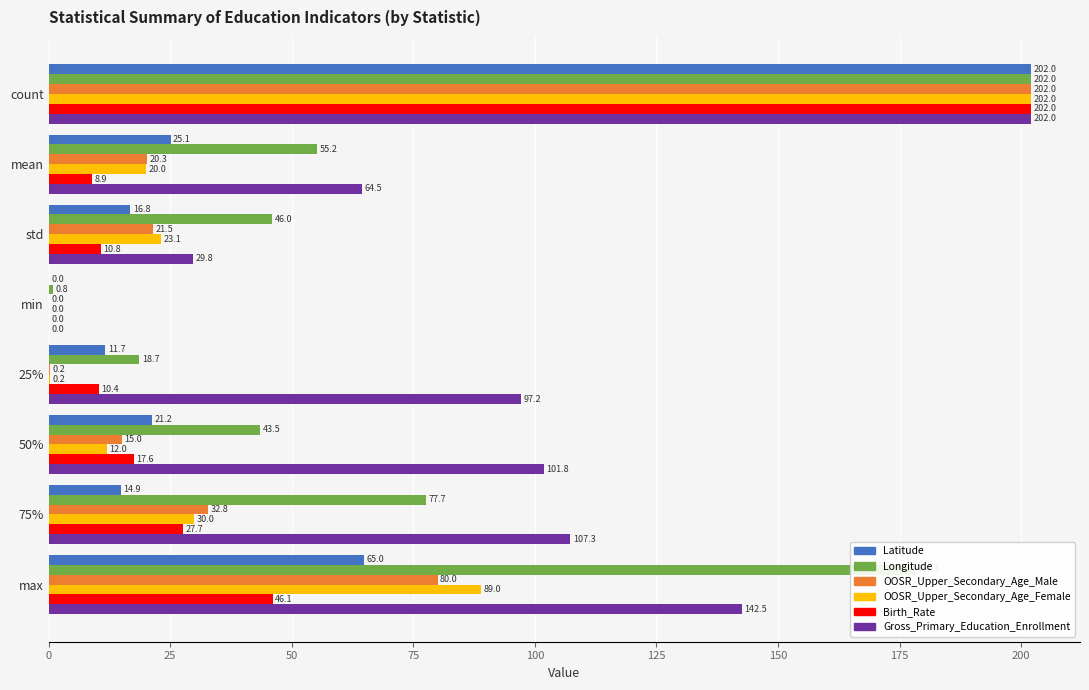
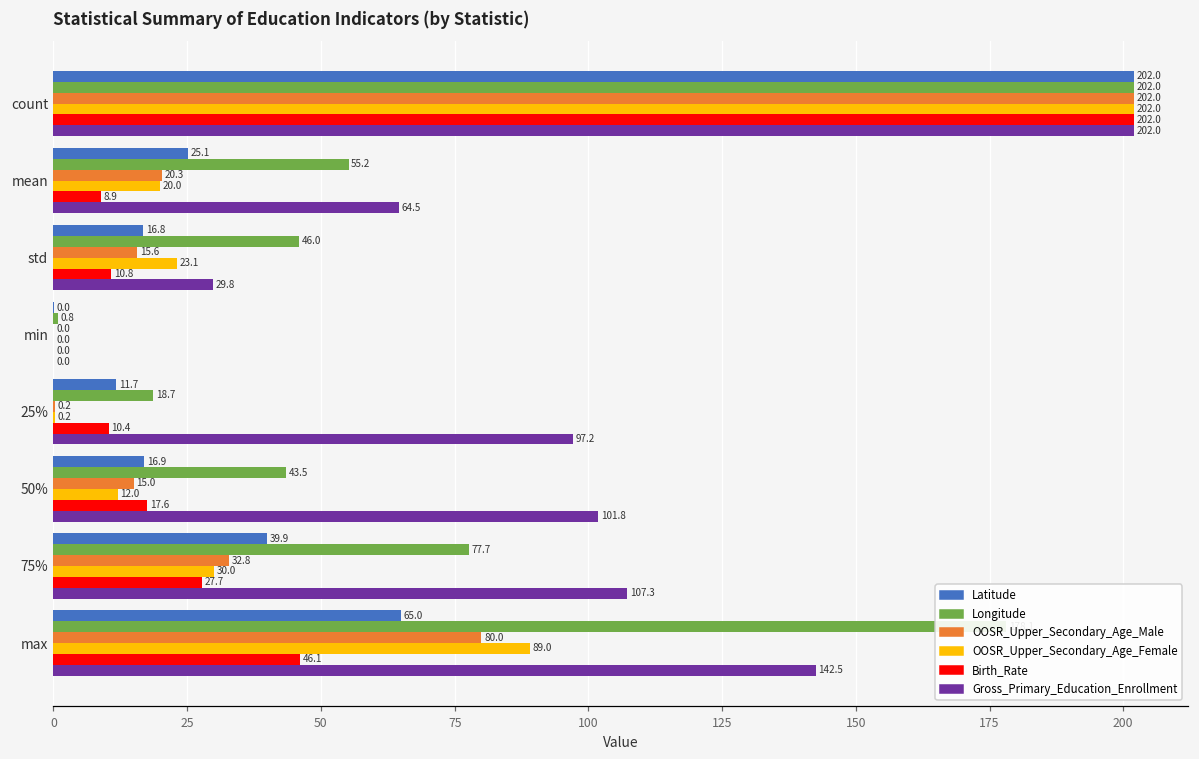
OOSR_Upper_Secondary_Age_Male, std: 21.5 -> 15.6
Latitude, 50%: 21.2 -> 16.9
Latitude, 75%: 14.9 -> 39.9
